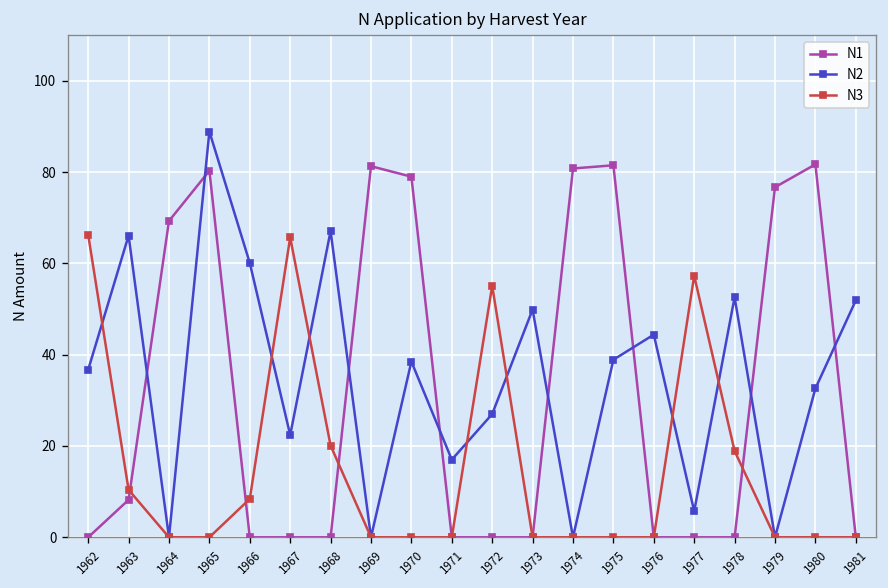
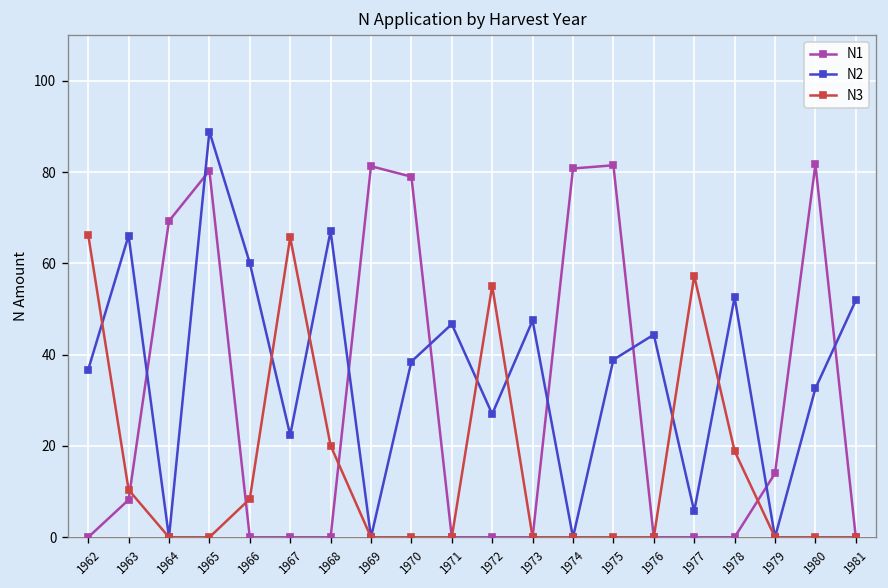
N2, 1971: 17 -> 47
N2, 1973: 50 -> 48
N1, 1979: 77 -> 14
